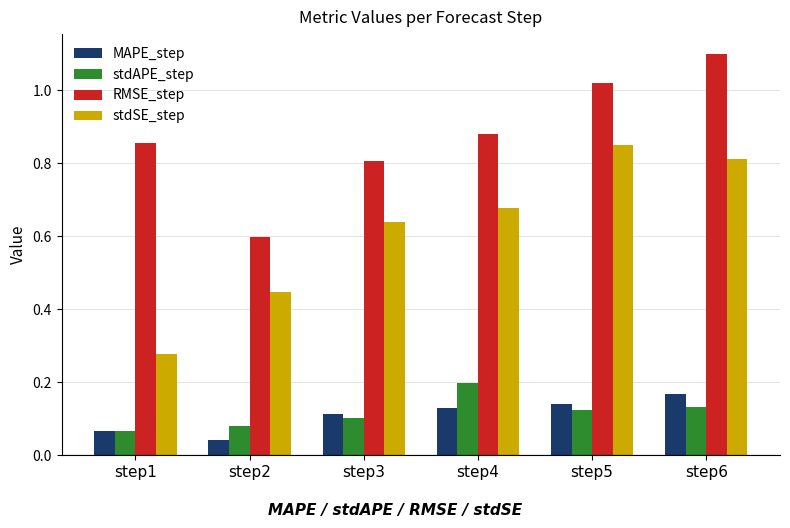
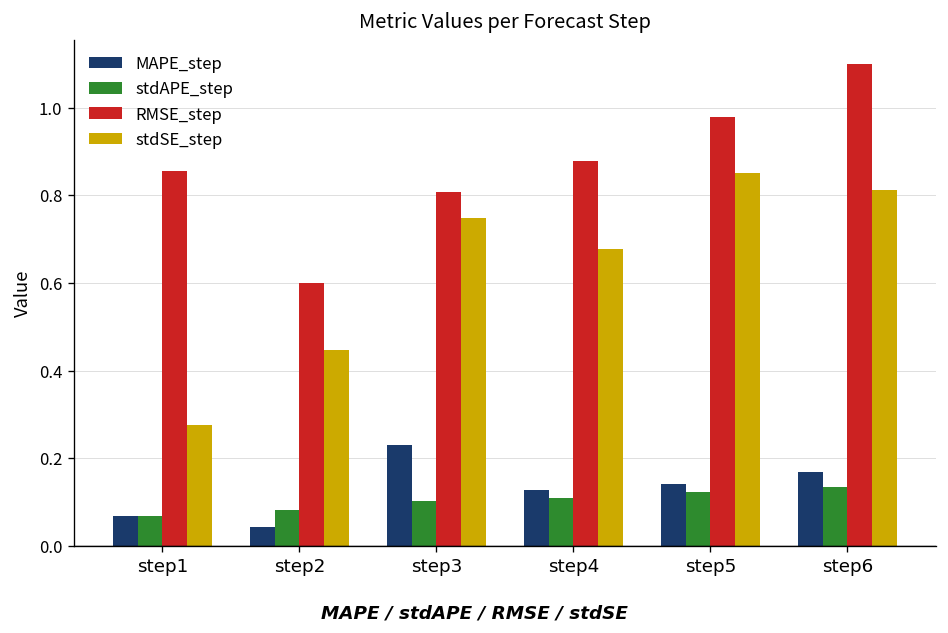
MAPE_step, step3: 0.11 -> 0.23
stdSE_step, step3: 0.64 -> 0.75
stdAPE_step, step4: 0.20 -> 0.11
RMSE_step, step5: 1.02 -> 0.98
